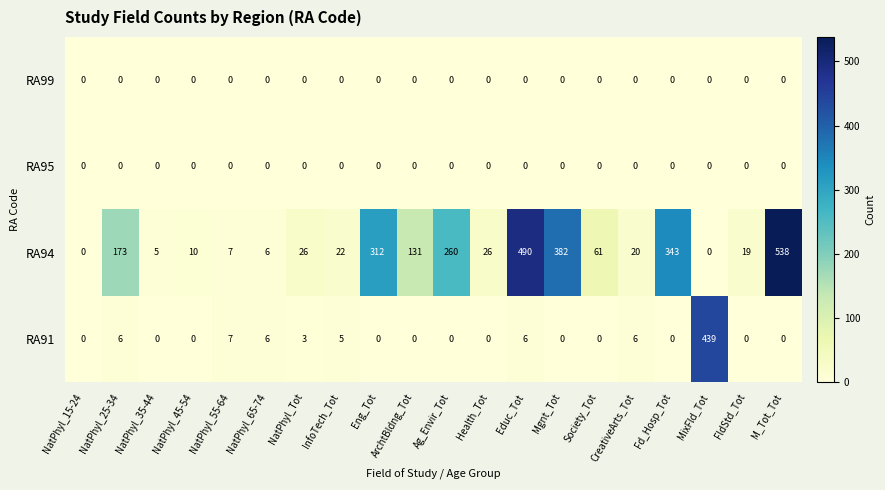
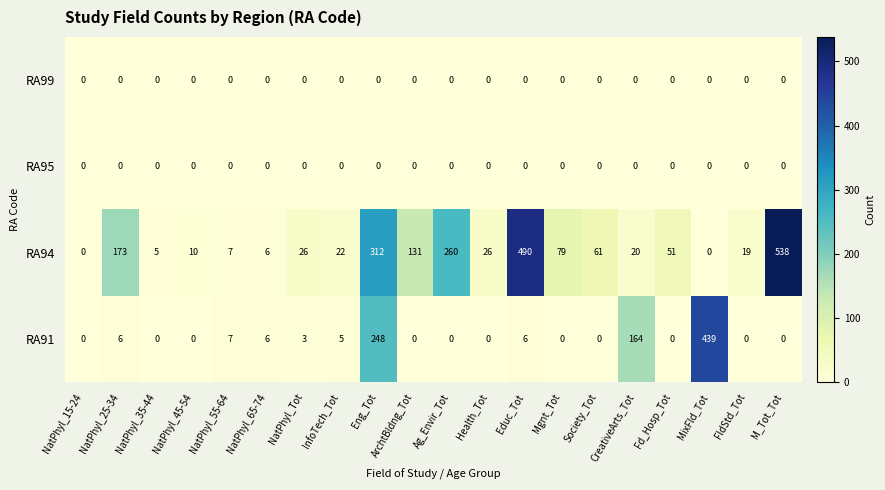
RA94, Mgnt_Tot: 382 -> 79
RA94, Fd_Hosp_Tot: 343 -> 51
RA91, Eng_Tot: 0 -> 248
RA91, CreativeArts_Tot: 6 -> 164
